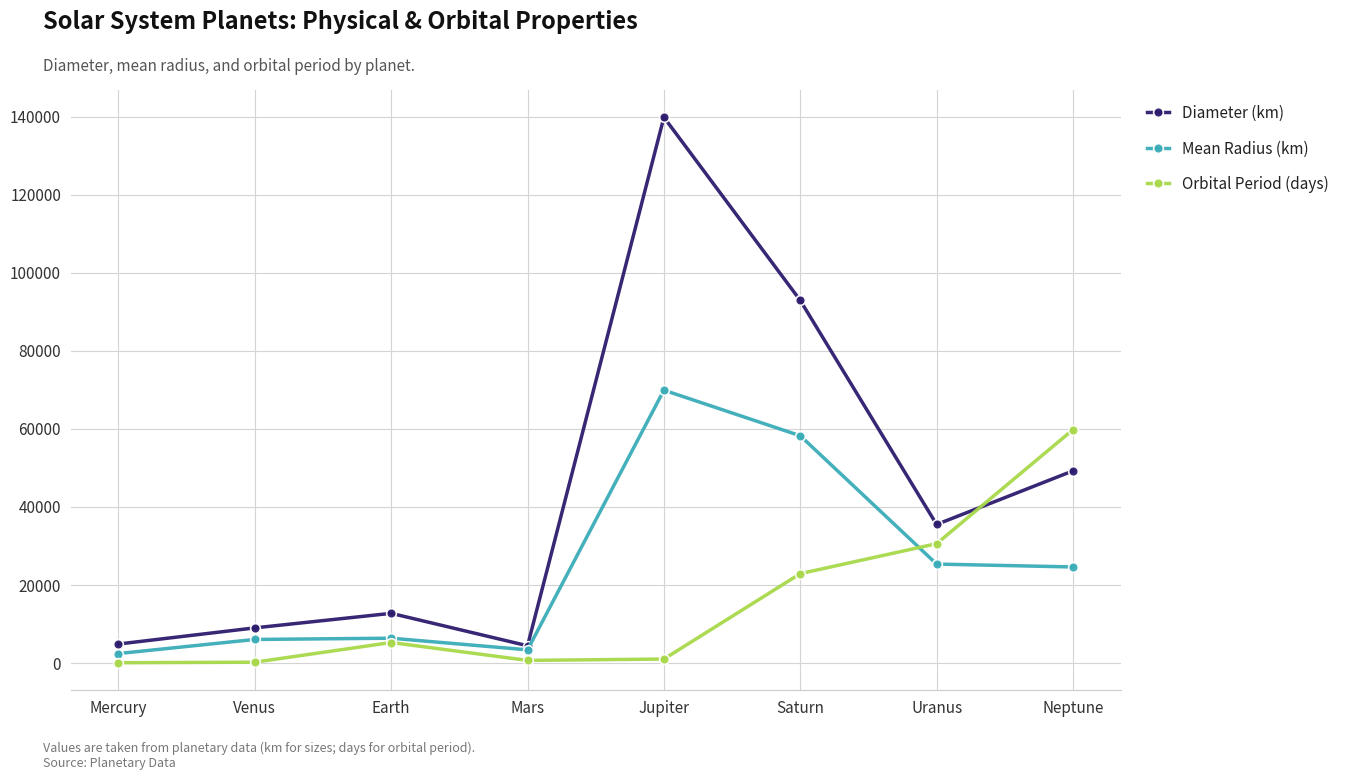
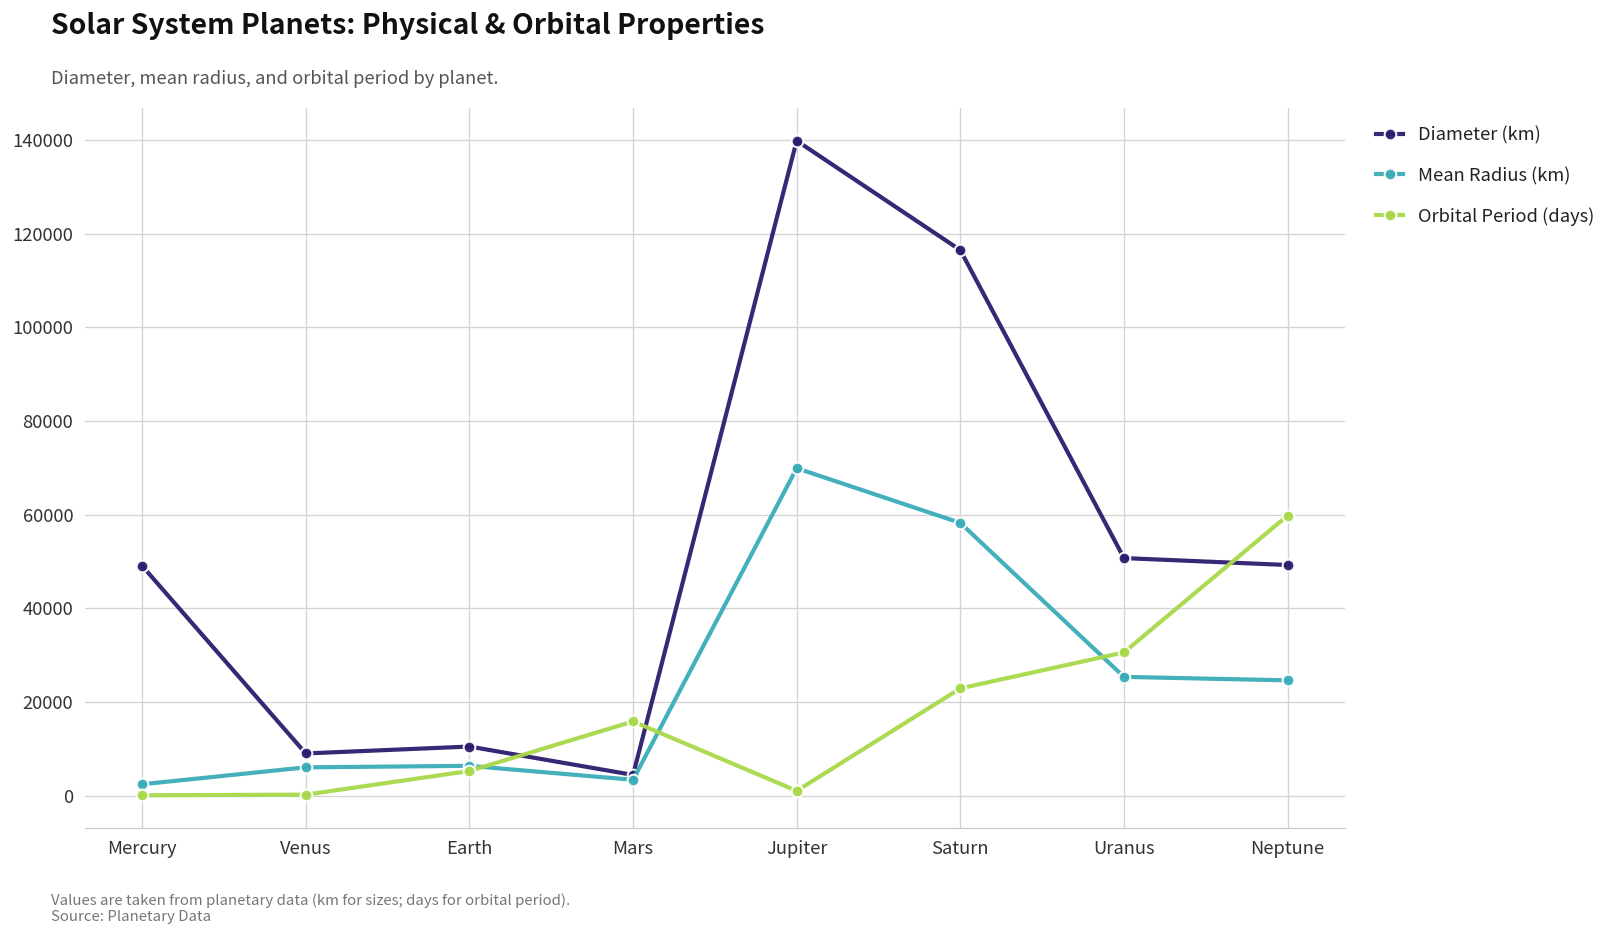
Diameter (km), Mercury: 5000 -> 49000
Diameter (km), Earth: 13000 -> 10000
Orbital Period (days), Mars: 1000 -> 16000
Diameter (km), Saturn: 93000 -> 116000
Diameter (km), Uranus: 36000 -> 51000
